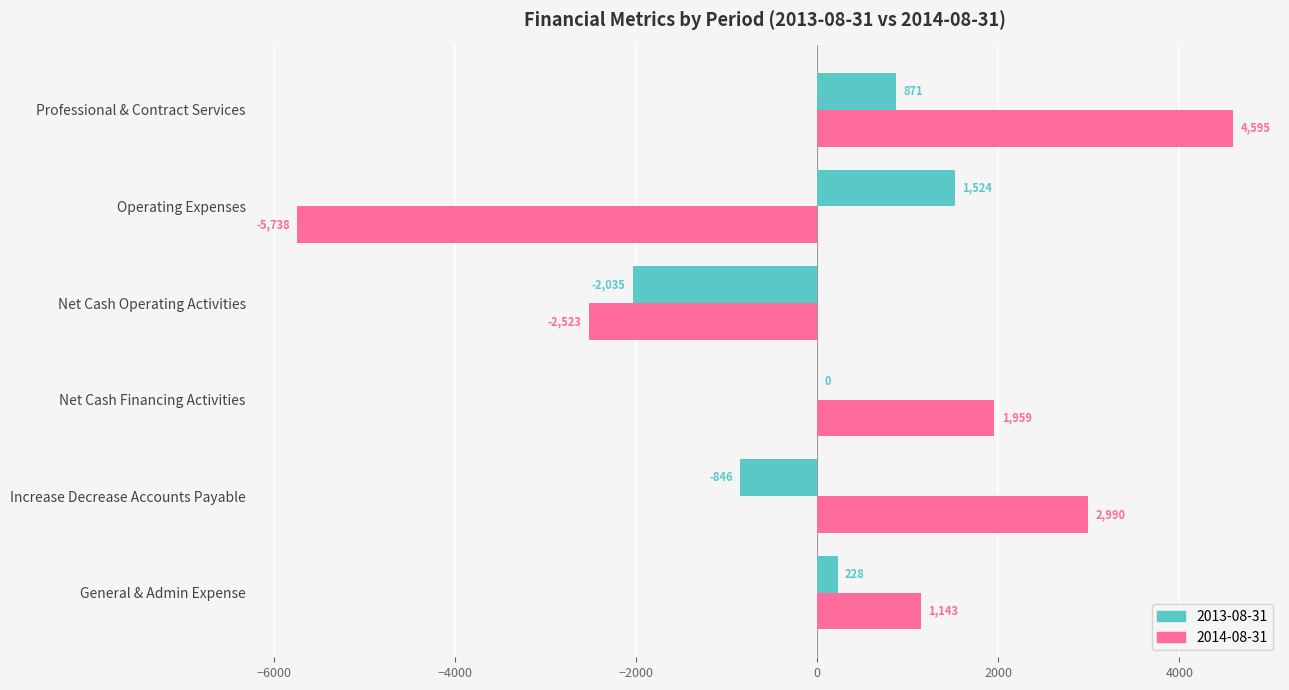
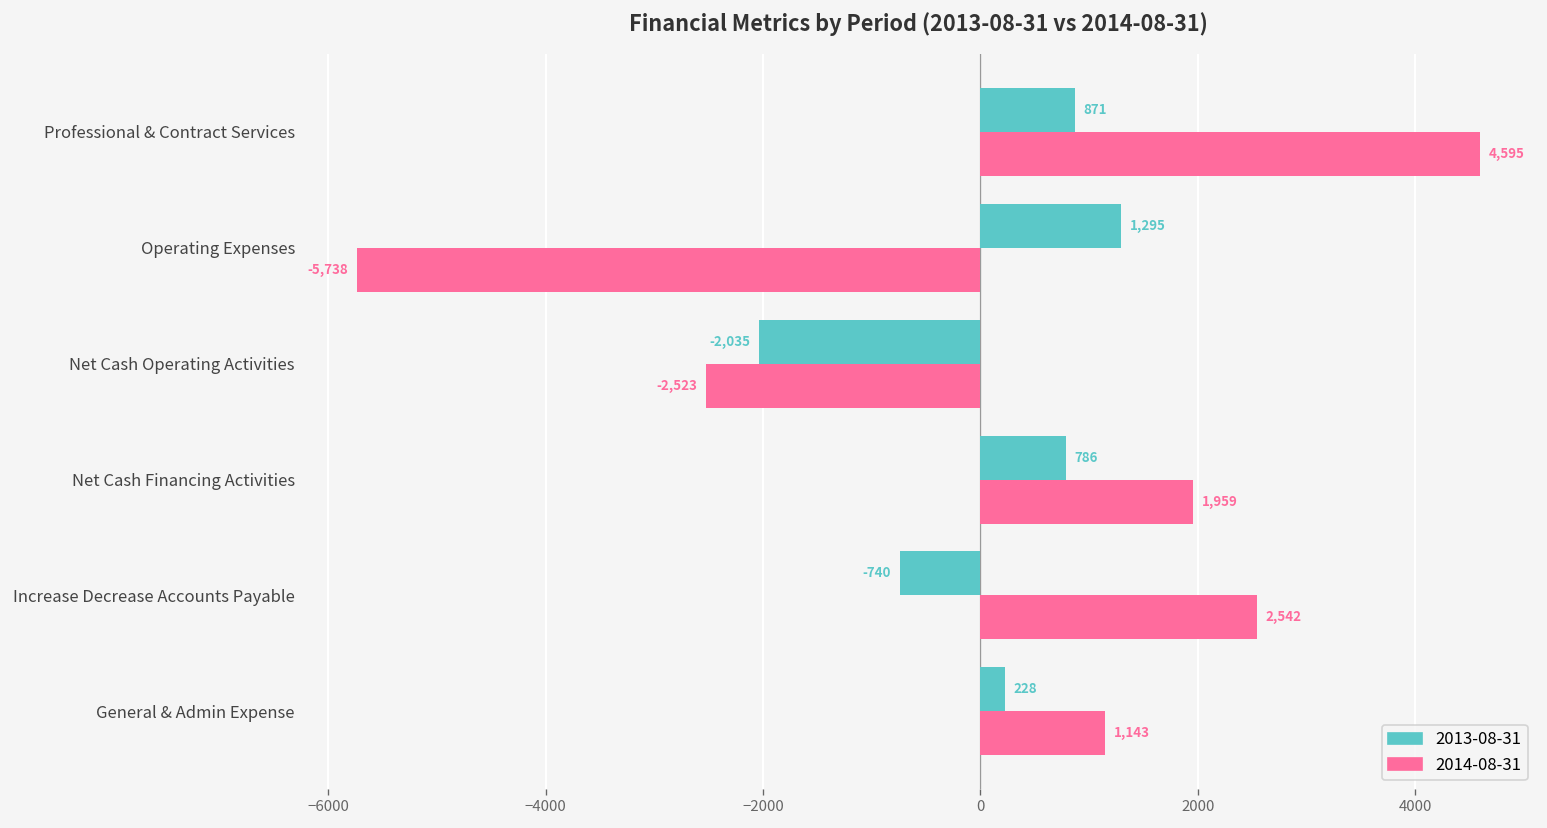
2013-08-31, Operating Expenses: 1,524 -> 1,295
2013-08-31, Net Cash Financing Activities: 0 -> 786
2013-08-31, Increase Decrease Accounts Payable: -846 -> -740
2014-08-31, Increase Decrease Accounts Payable: 2,990 -> 2,542
